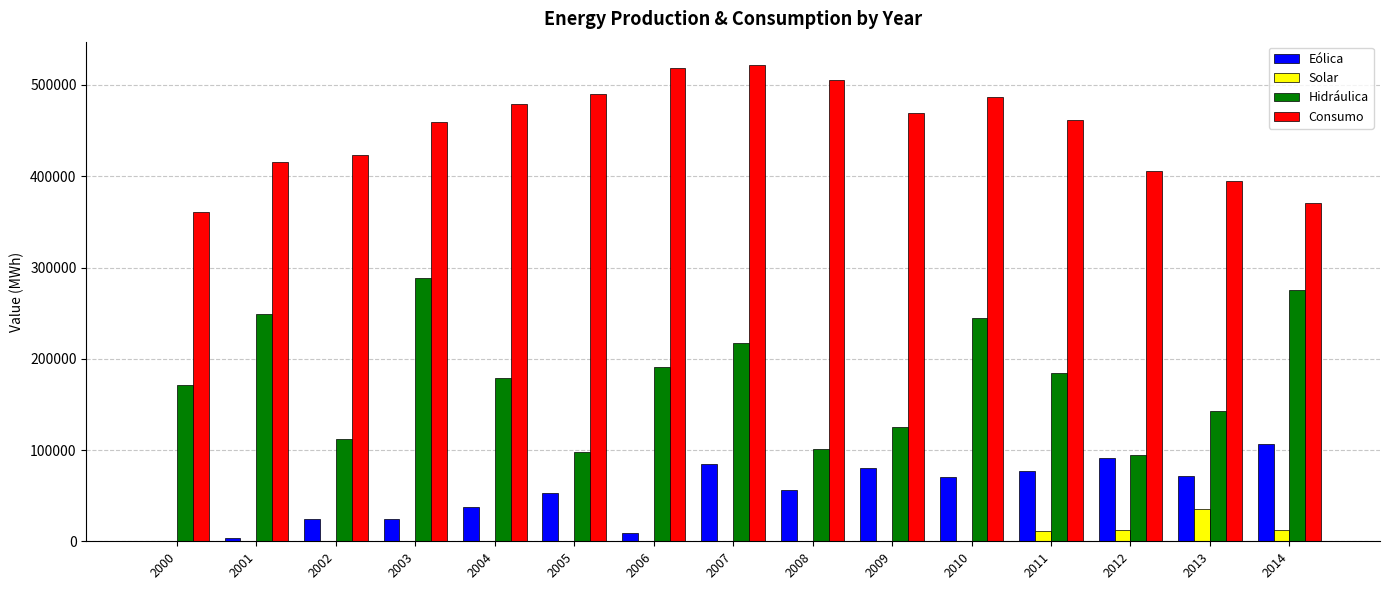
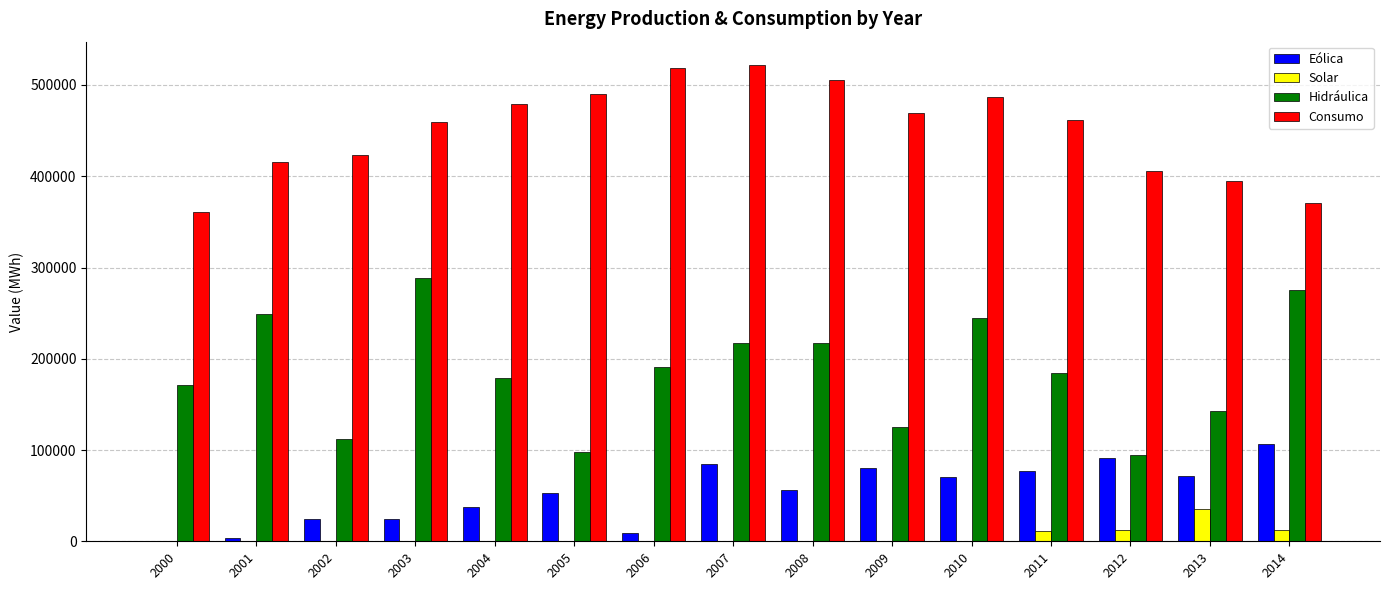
Hidráulica, 2008: 100000 -> 220000
